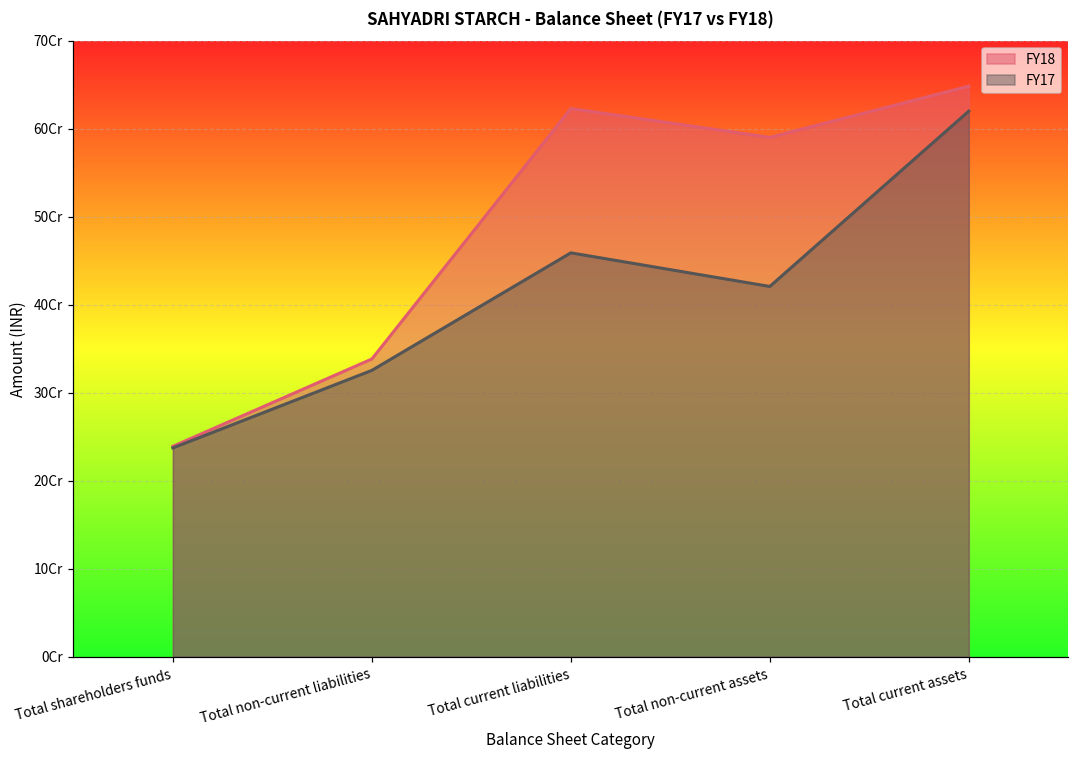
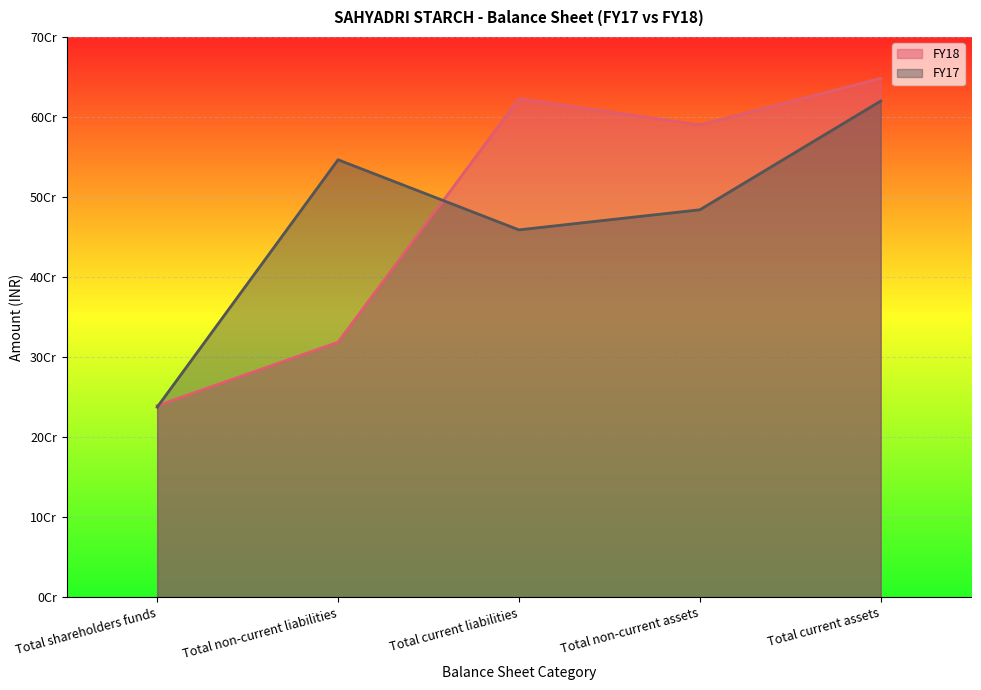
FY18, Total non-current liabilities: 34Cr -> 32Cr
FY17, Total non-current liabilities: 33Cr -> 55Cr
FY17, Total non-current assets: 42Cr -> 48Cr
